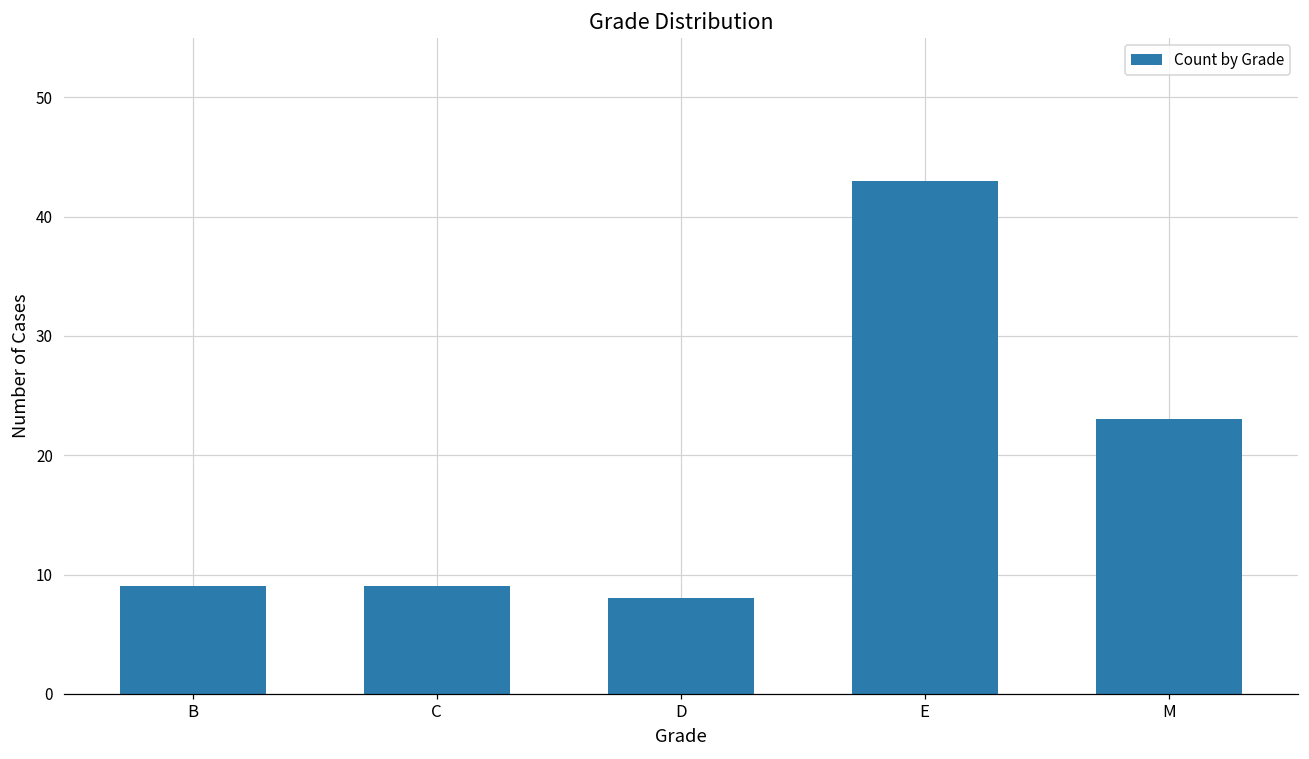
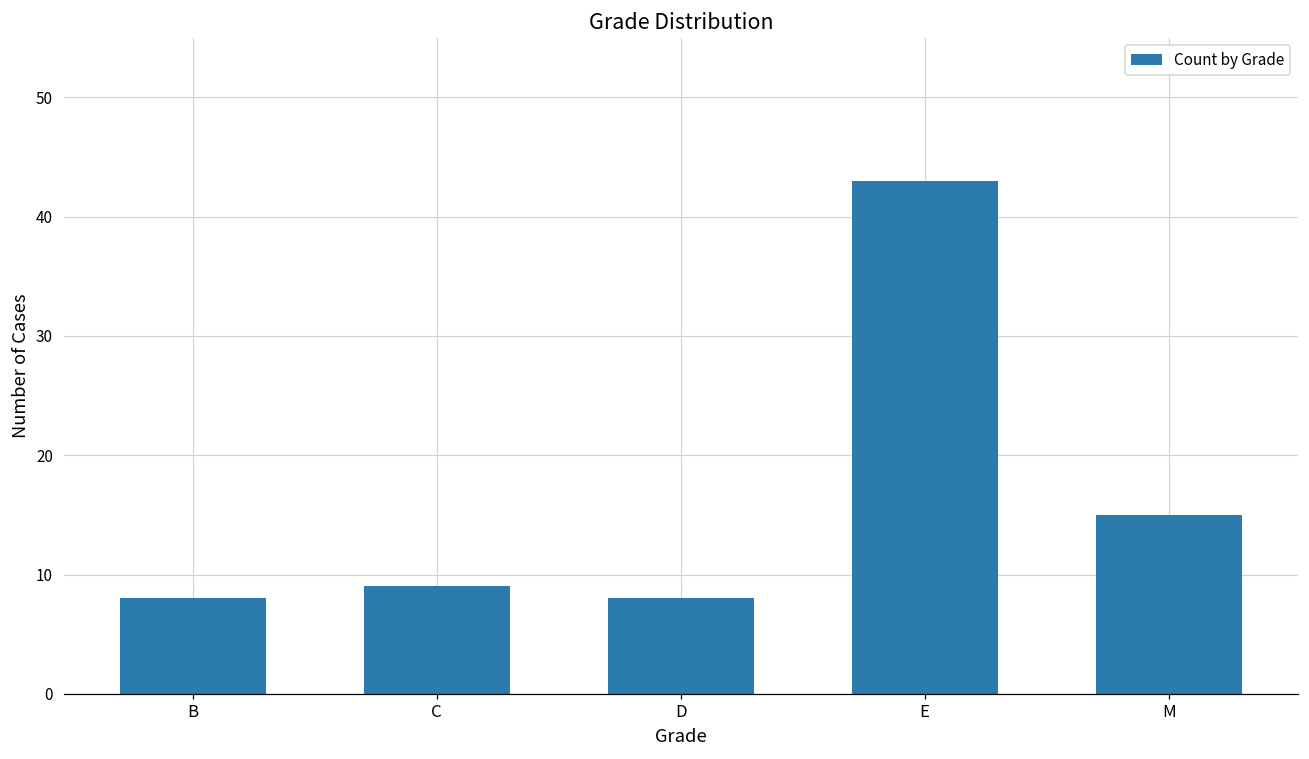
B: 9 -> 8
M: 23 -> 15
